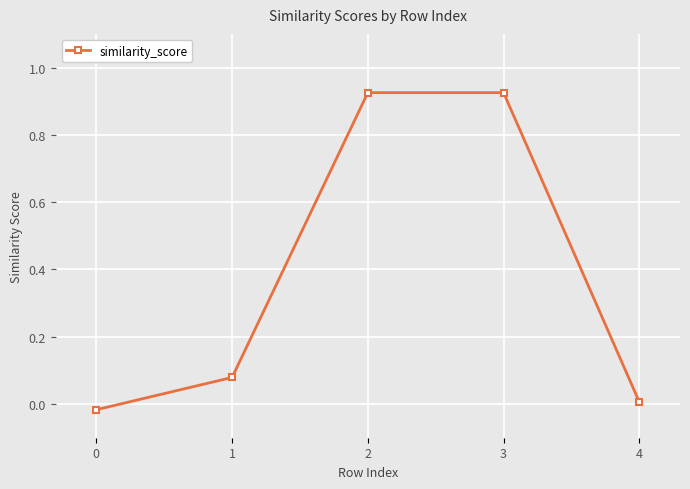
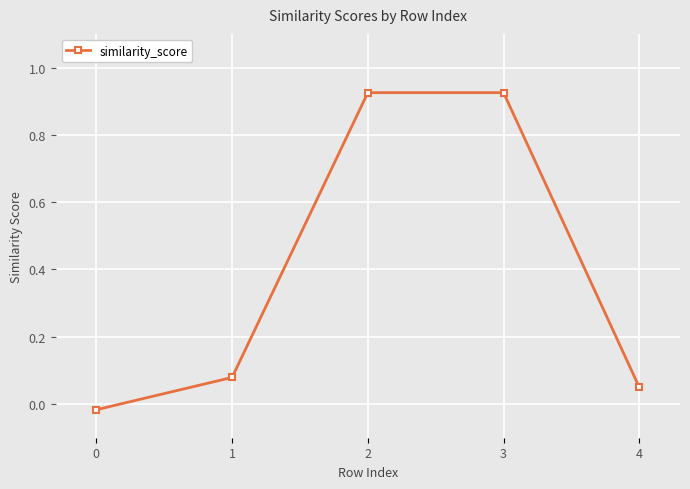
4: 0.01 -> 0.05
